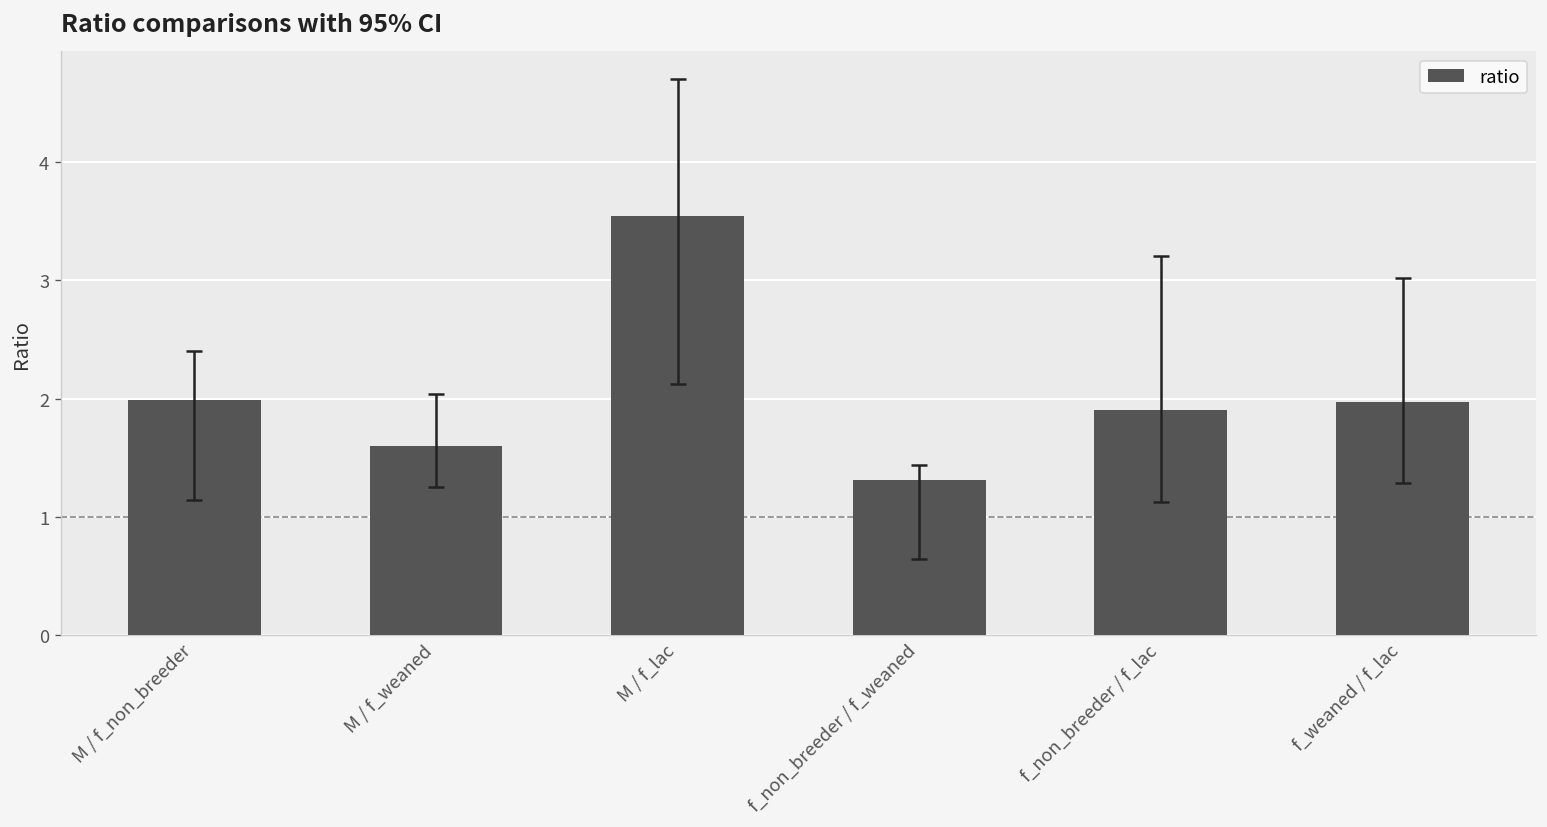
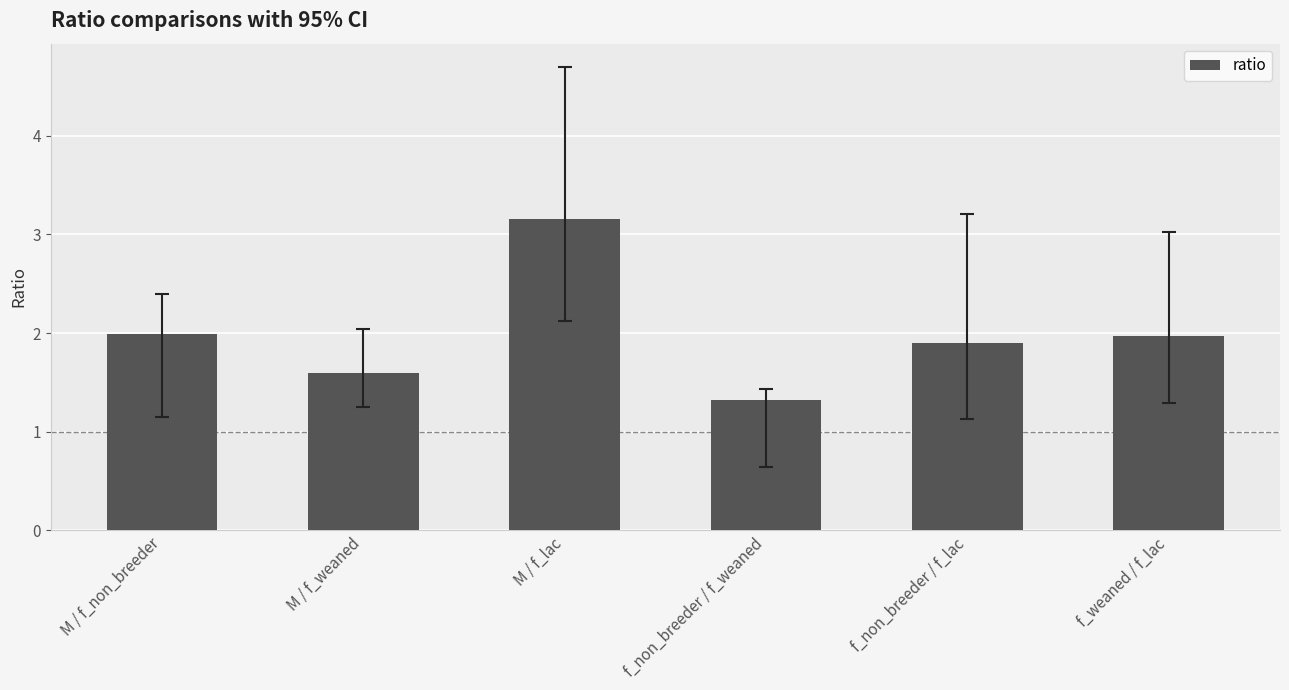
ratio, M / f_lac: 3.5 -> 3.2
